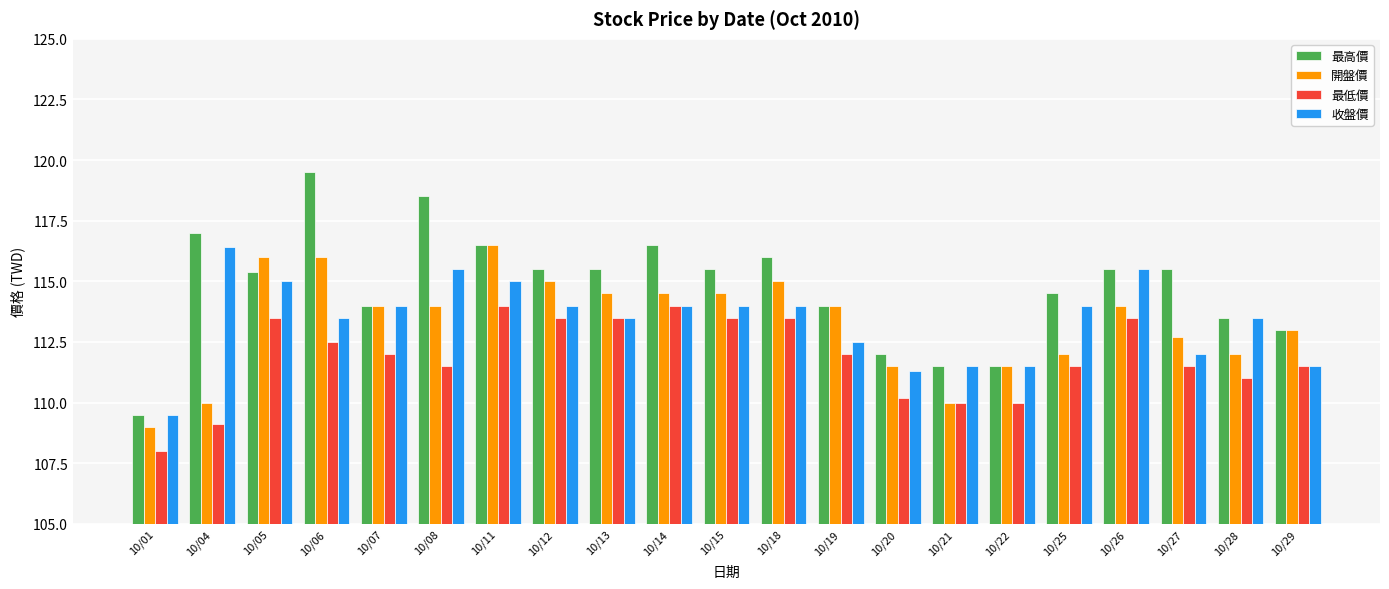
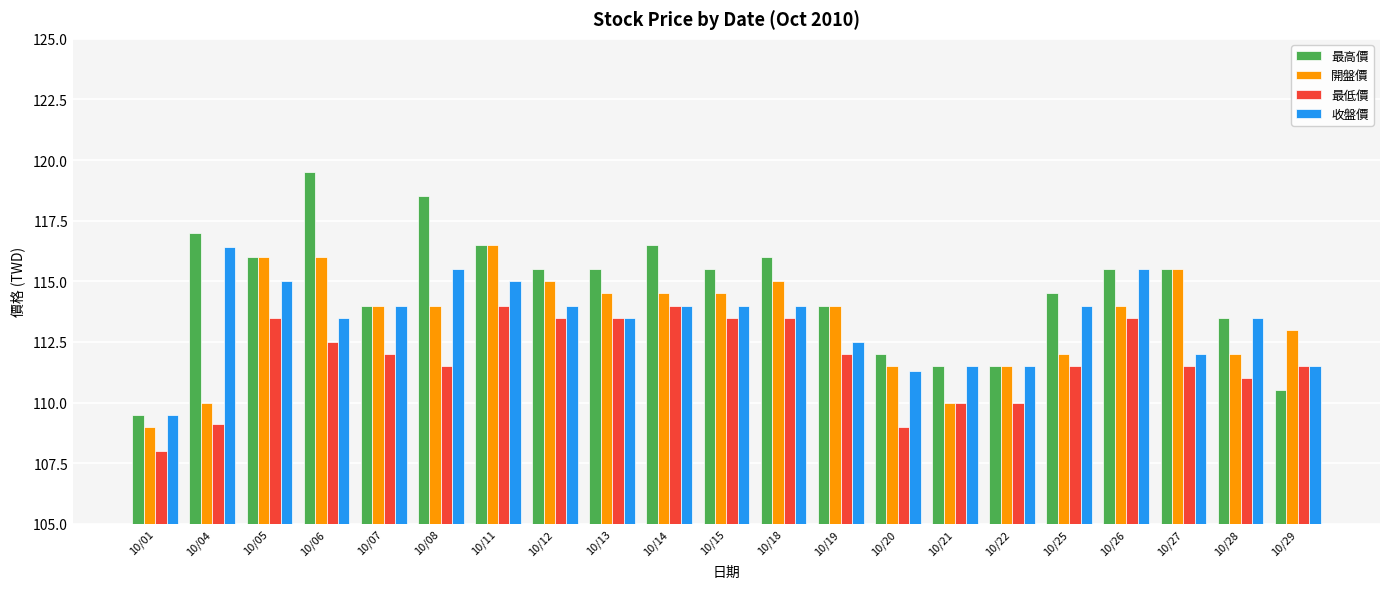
最高價, 10/05: 115.4 -> 116.0
最低價, 10/20: 110.2 -> 109.0
開盤價, 10/27: 112.7 -> 115.5
最高價, 10/29: 113.0 -> 110.5
